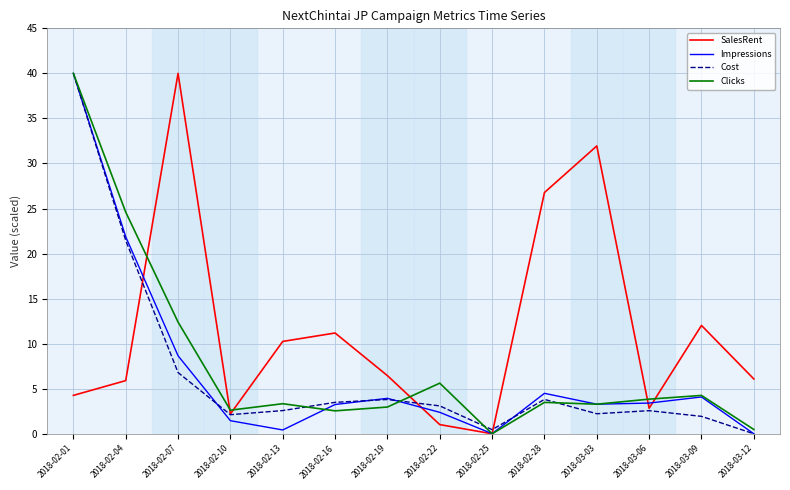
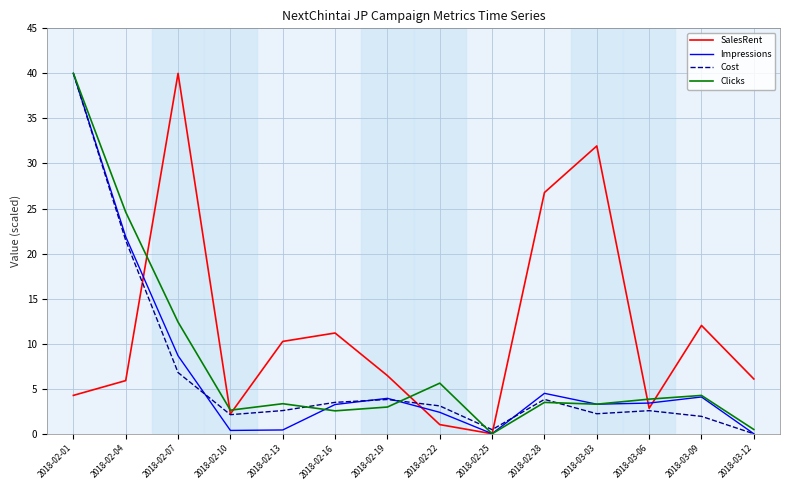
Impressions, 2018-02-10: 1 -> 0
